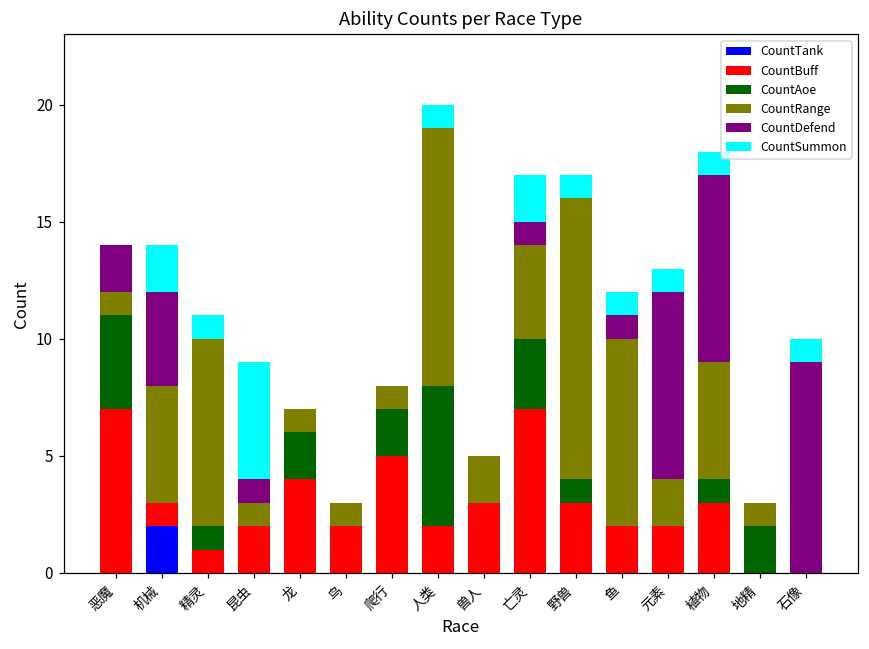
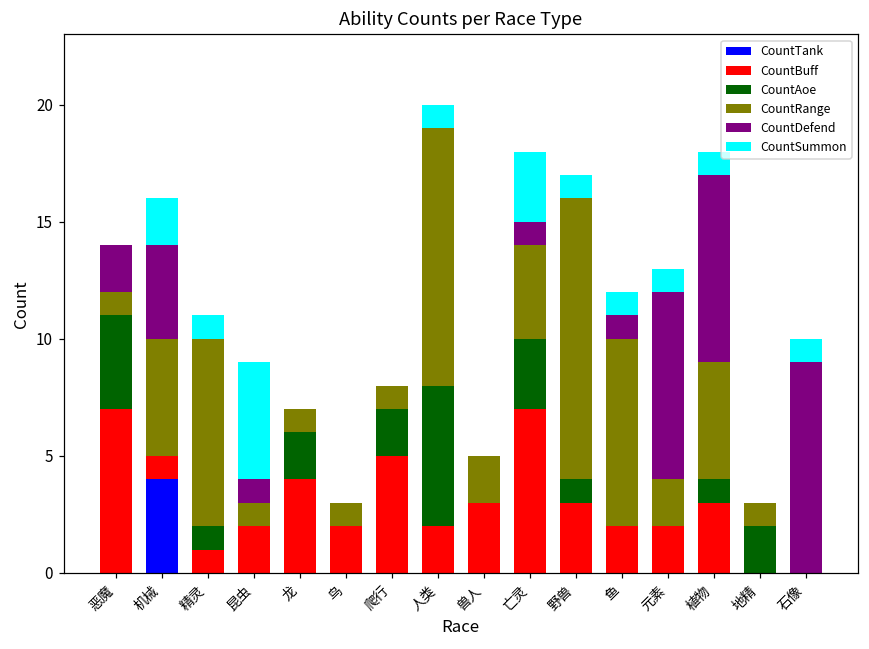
CountTank, 机械: 2 -> 4
CountSummon, 亡灵: 2 -> 3
